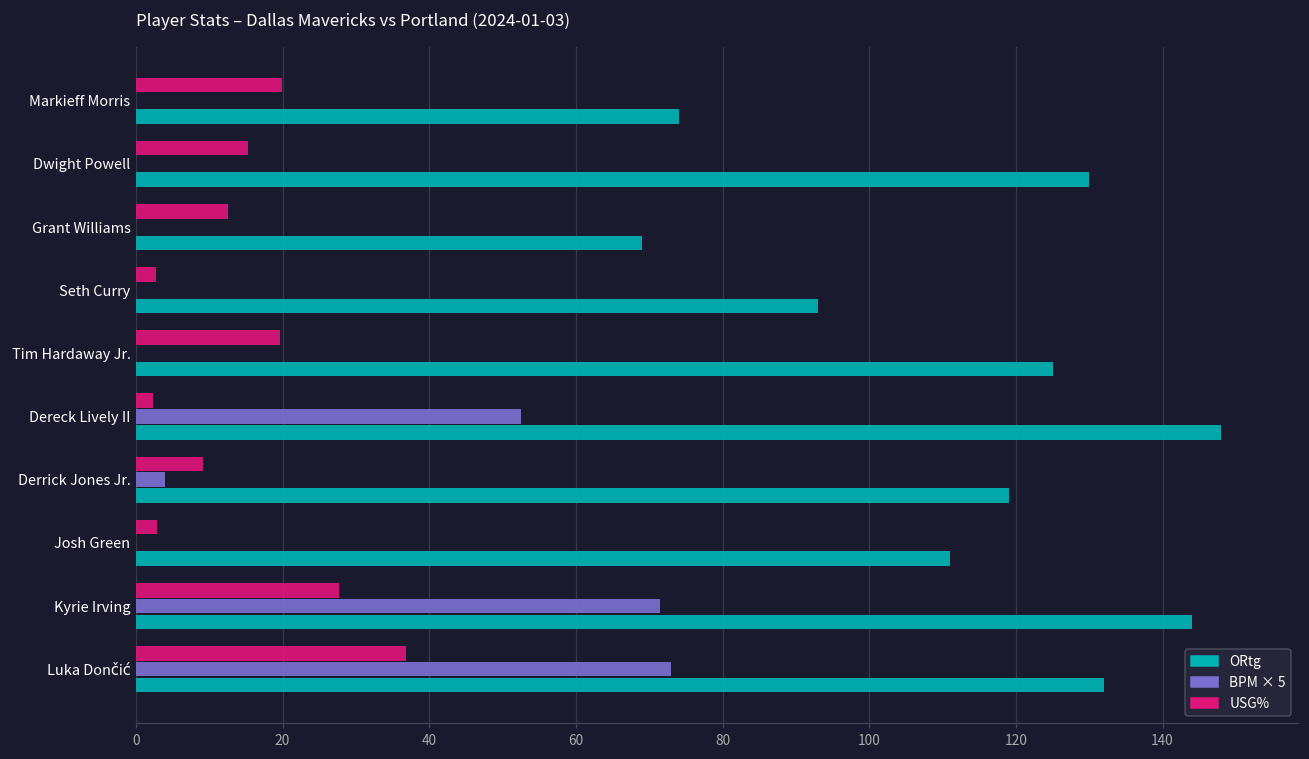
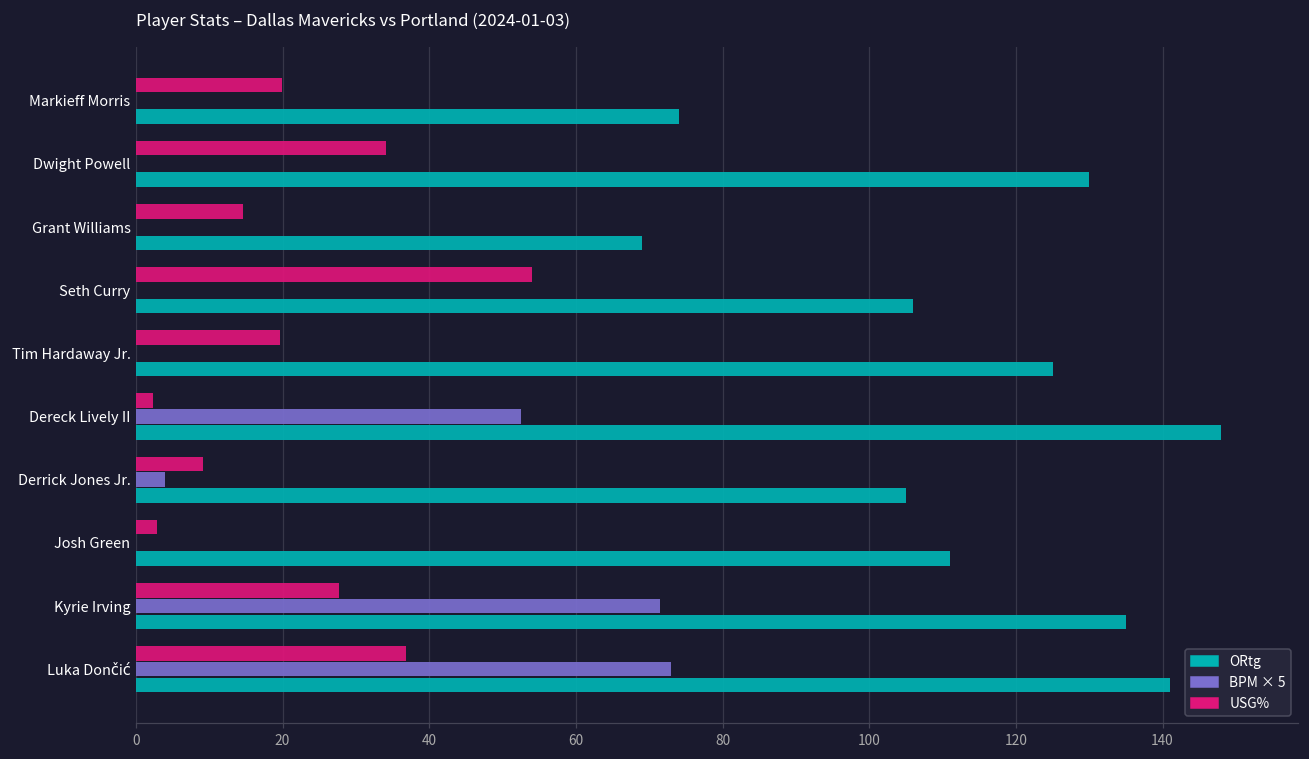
USG%, Dwight Powell: 15 -> 34
USG%, Grant Williams: 13 -> 15
USG%, Seth Curry: 3 -> 54
ORtg, Seth Curry: 93 -> 106
ORtg, Derrick Jones Jr.: 119 -> 105
ORtg, Kyrie Irving: 144 -> 135
ORtg, Luka Dončić: 132 -> 141
